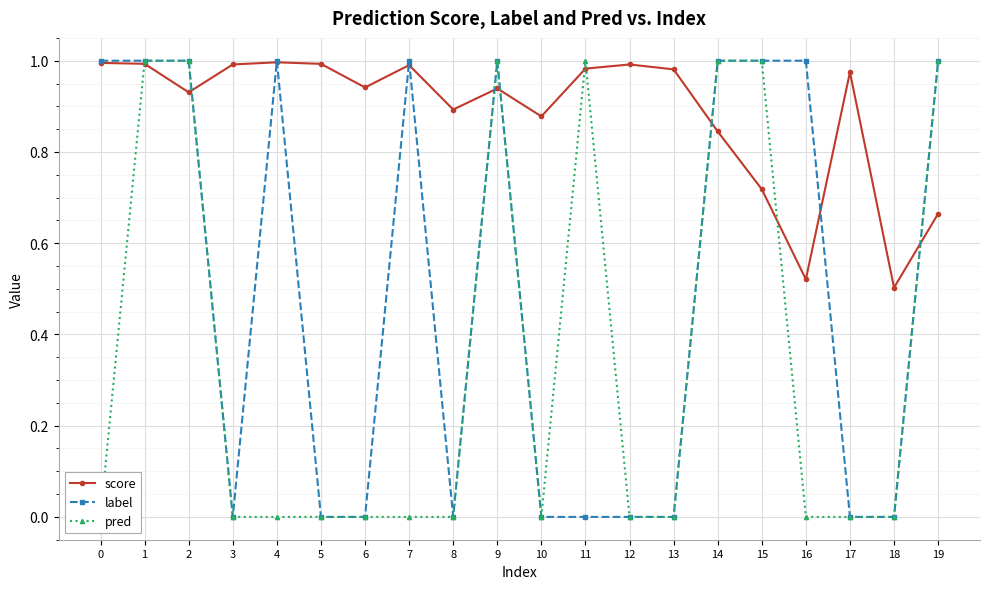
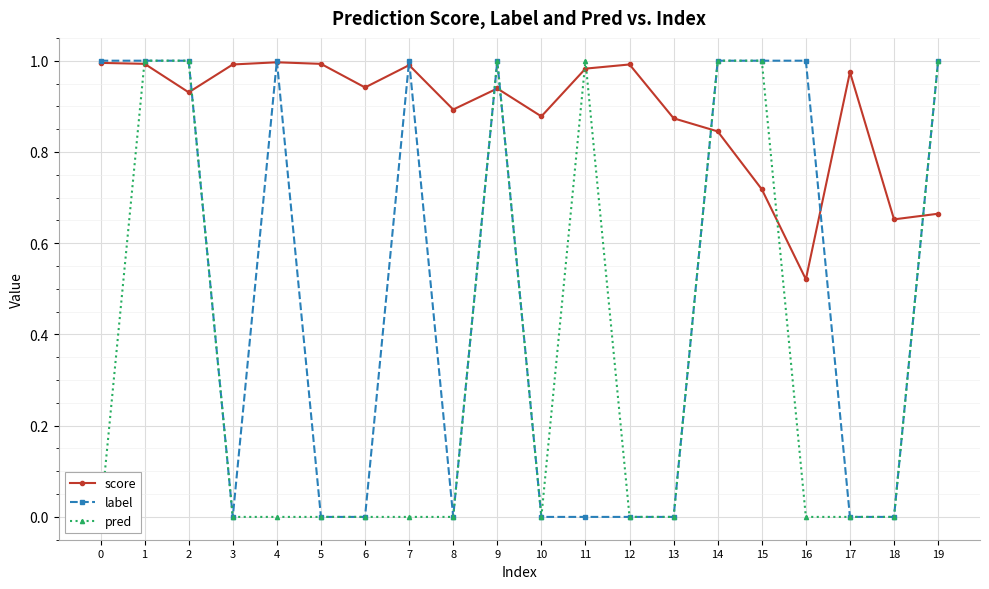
score, 13: 0.98 -> 0.87
score, 18: 0.50 -> 0.65
